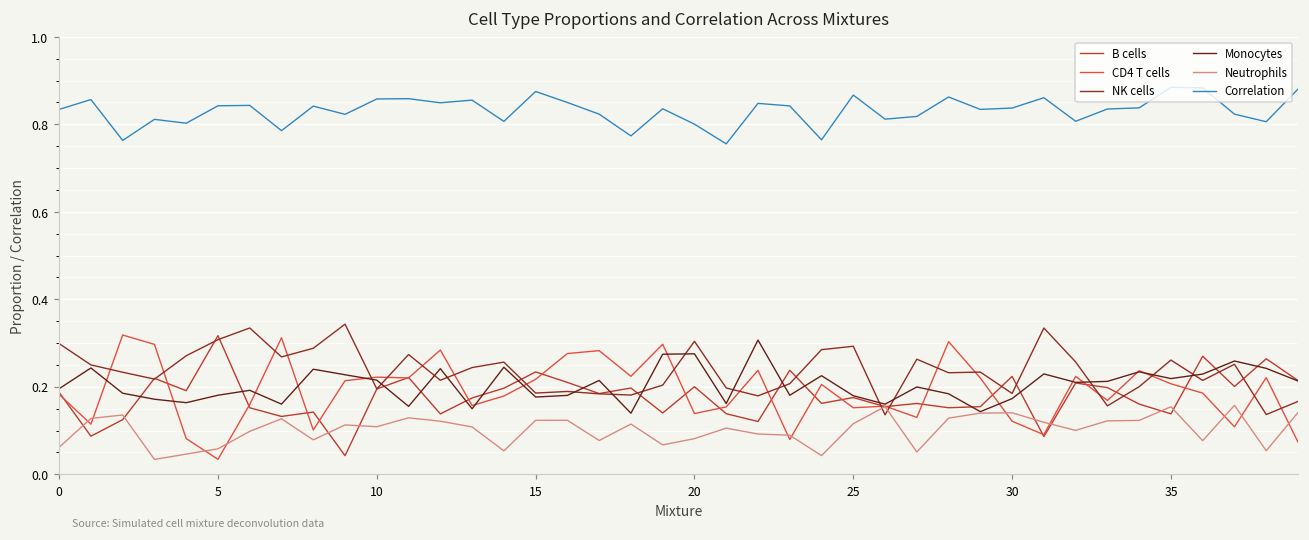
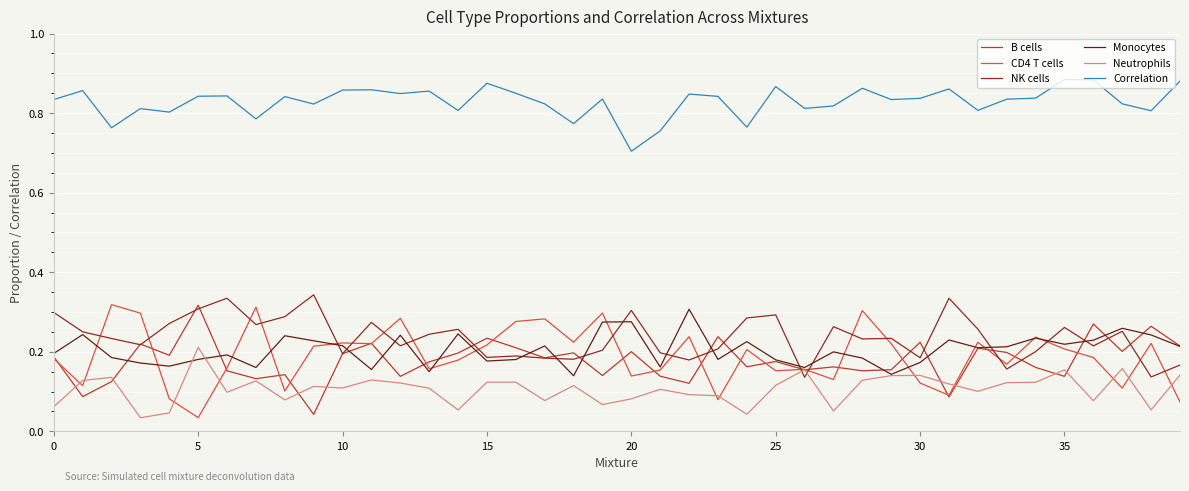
Neutrophils, 5: 0.06 -> 0.21
Correlation, 20: 0.80 -> 0.70
